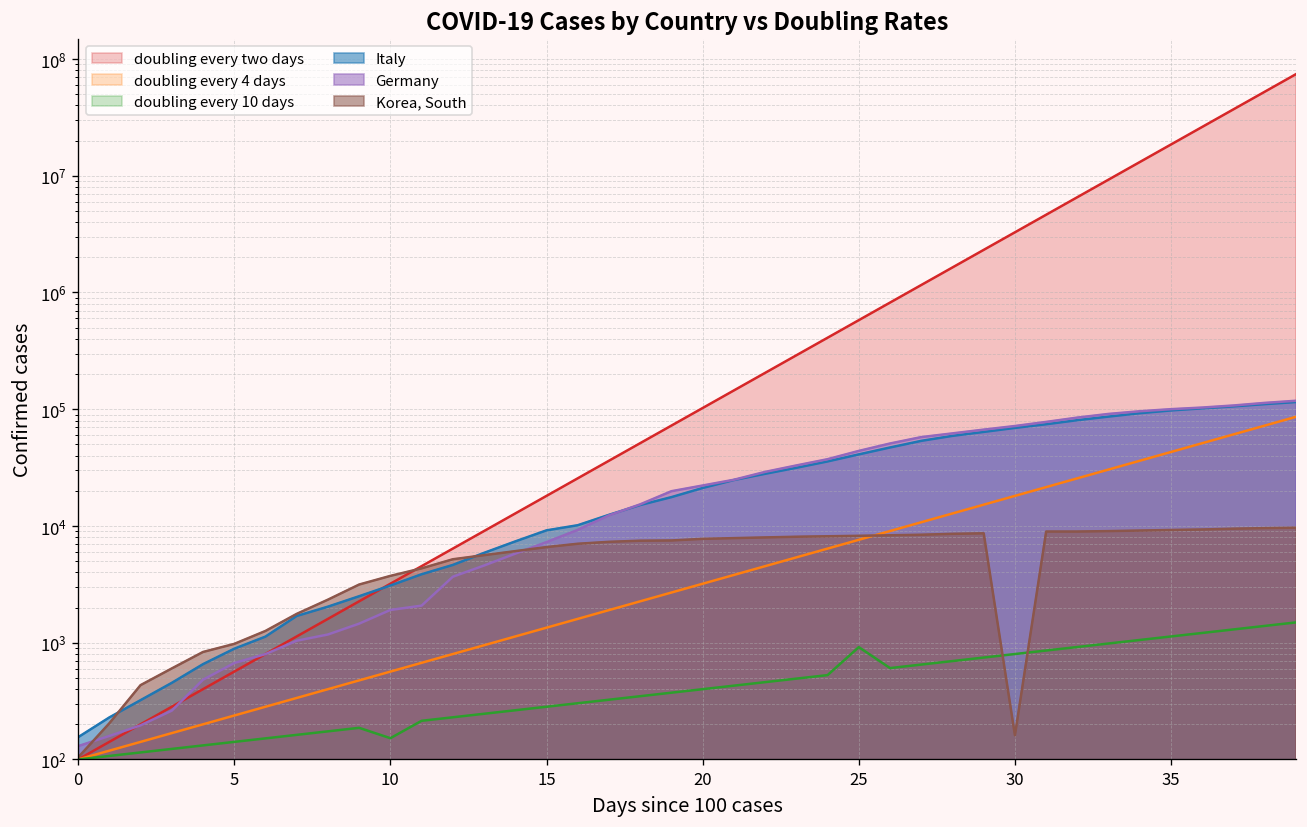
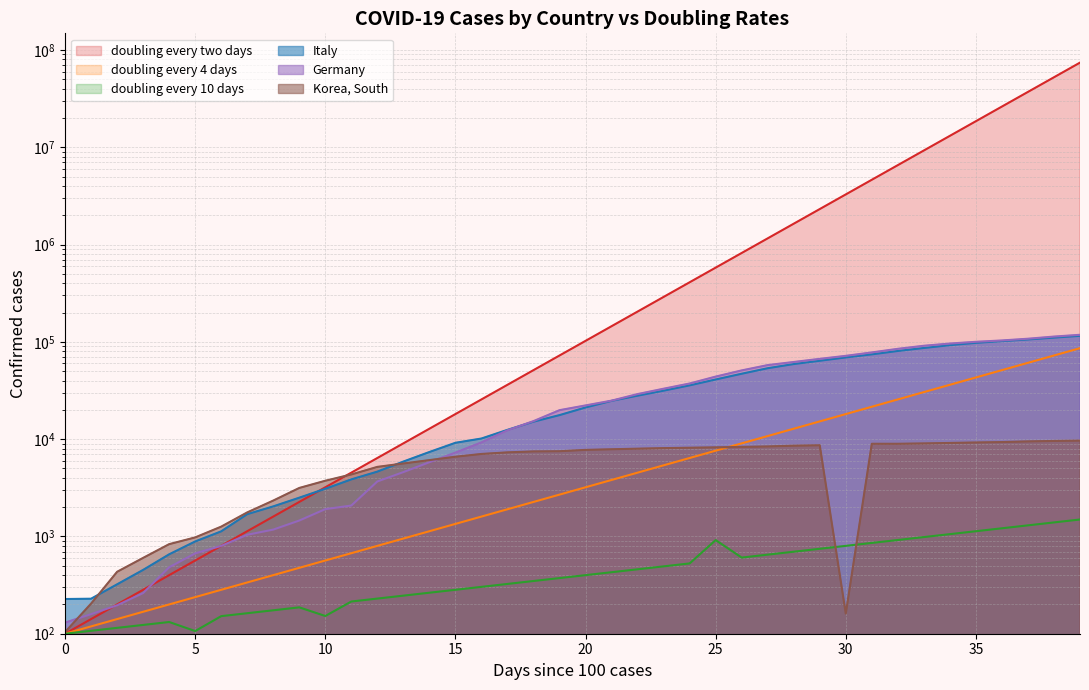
Italy, 0: 160 -> 230
doubling every 10 days, 5: 140 -> 110
